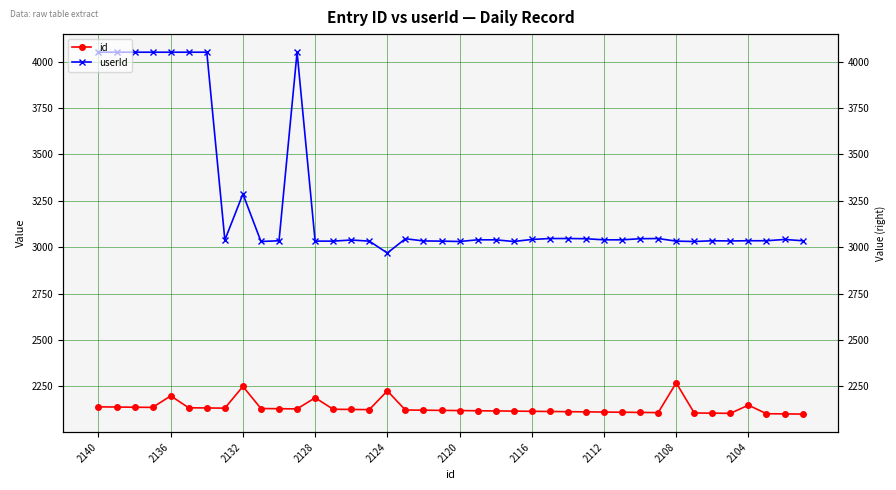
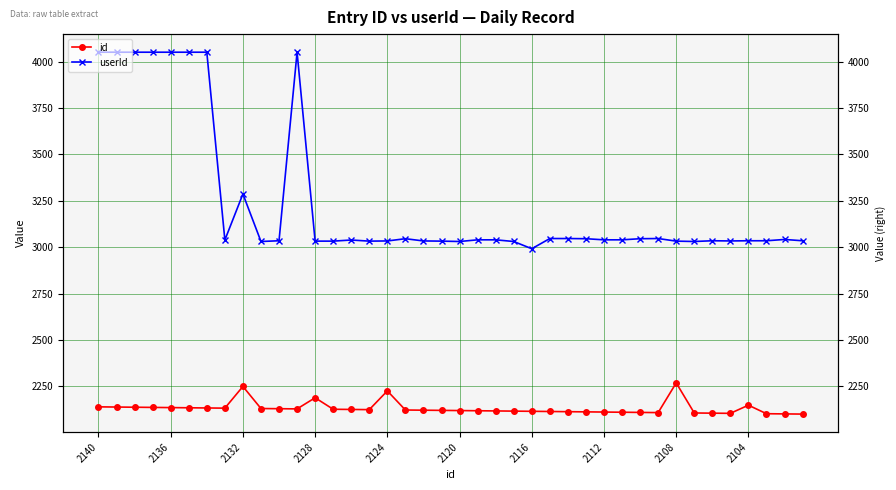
id, 2136: 2200 -> 2140
userId, 2124: 2970 -> 3030
userId, 2116: 3040 -> 2990
